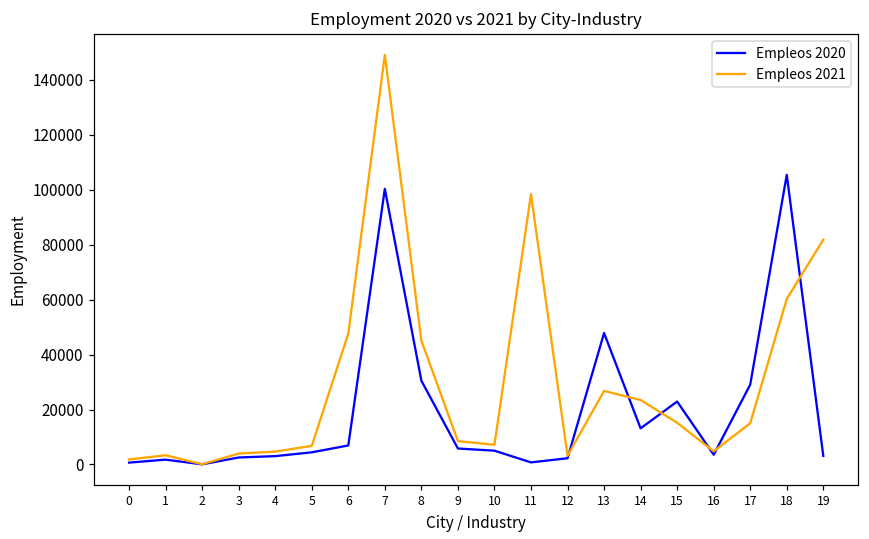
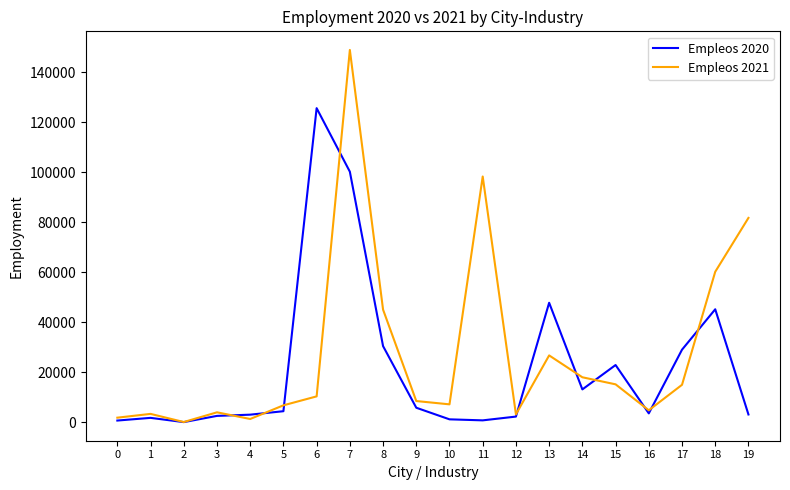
Empleos 2021, 4: 5000 -> 1000
Empleos 2020, 6: 7000 -> 126000
Empleos 2021, 6: 48000 -> 10000
Empleos 2020, 10: 5000 -> 1000
Empleos 2021, 14: 23000 -> 18000
Empleos 2020, 18: 105000 -> 45000
